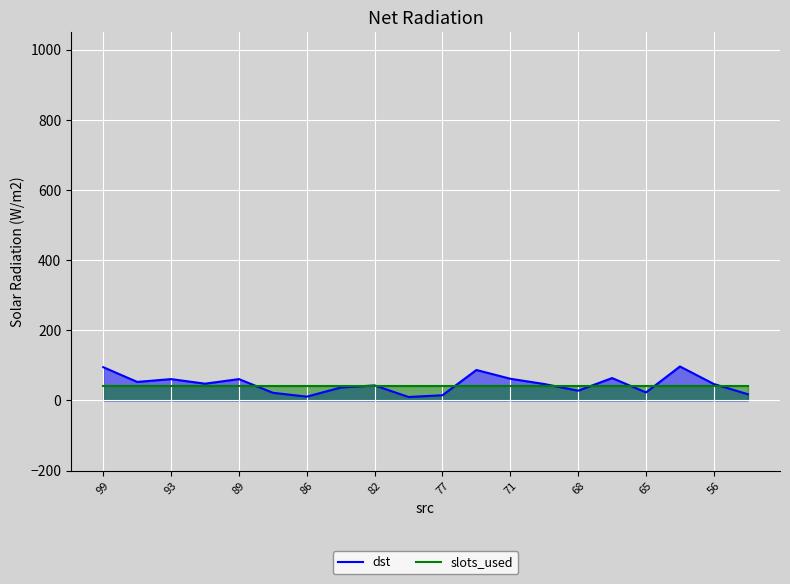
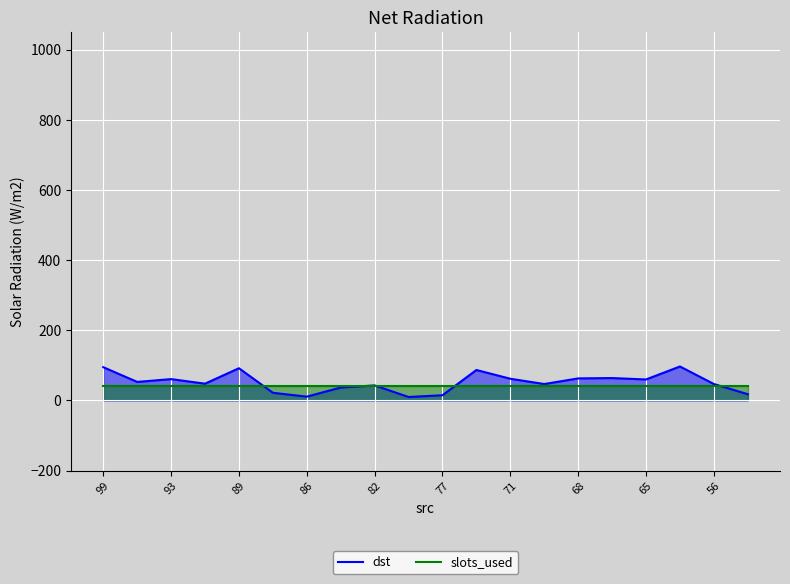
dst, 89: 60 -> 90
dst, 68: 30 -> 60
dst, 65: 20 -> 60
